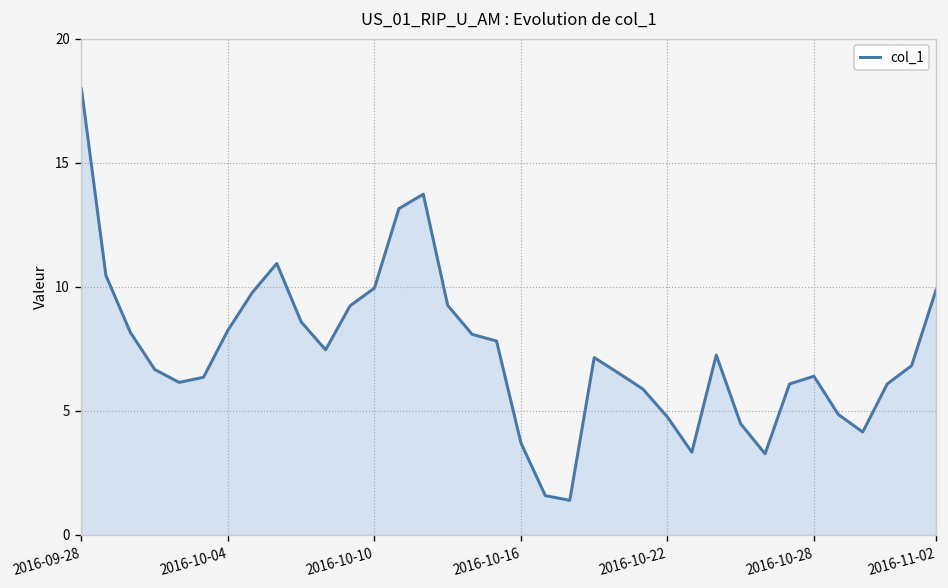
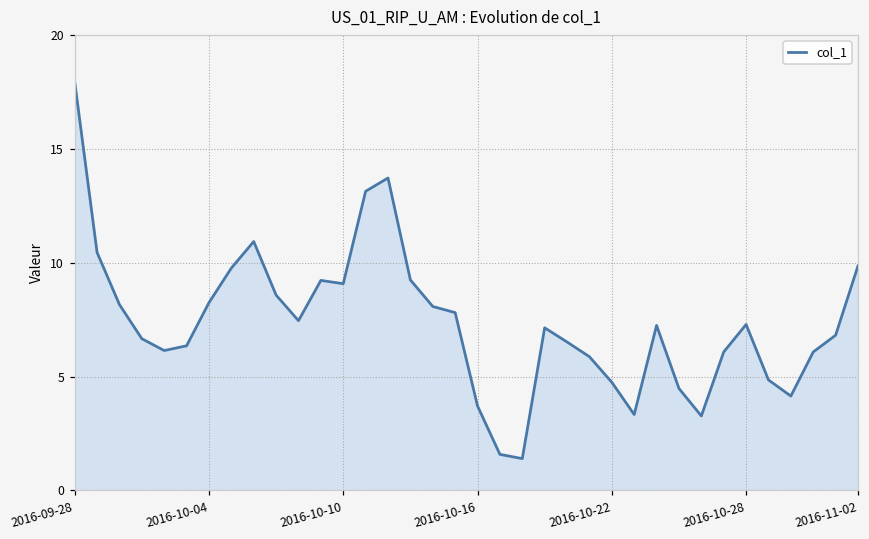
2016-10-10: 9.9 -> 9.1
2016-10-28: 6.4 -> 7.3
